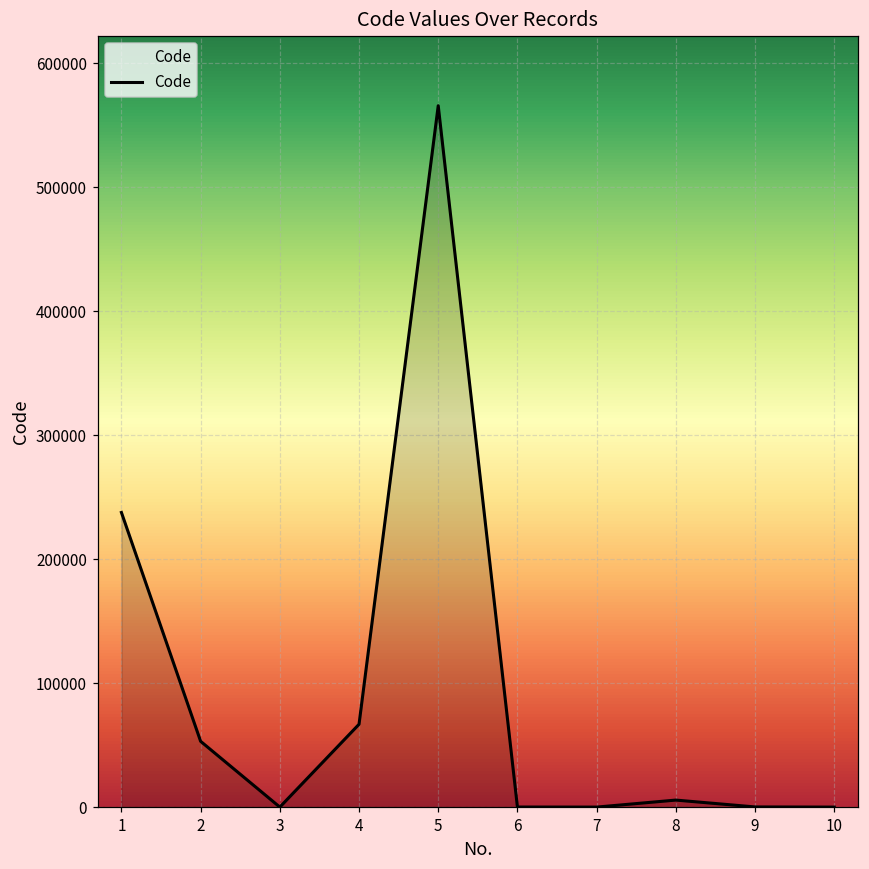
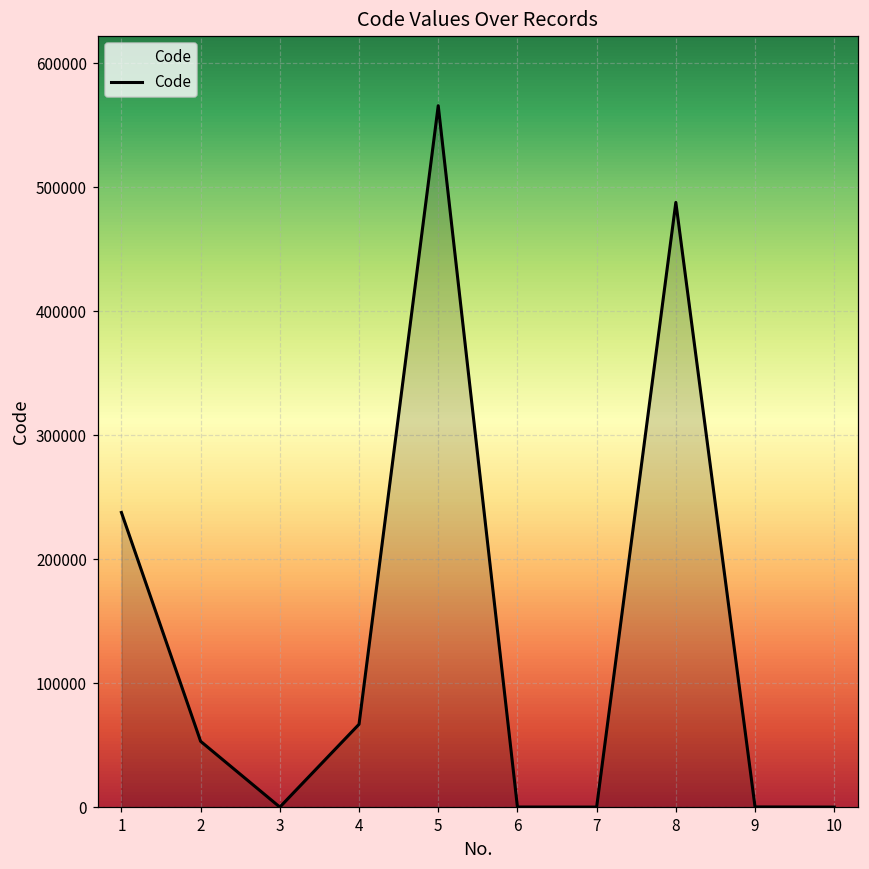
8: 6000 -> 488000
